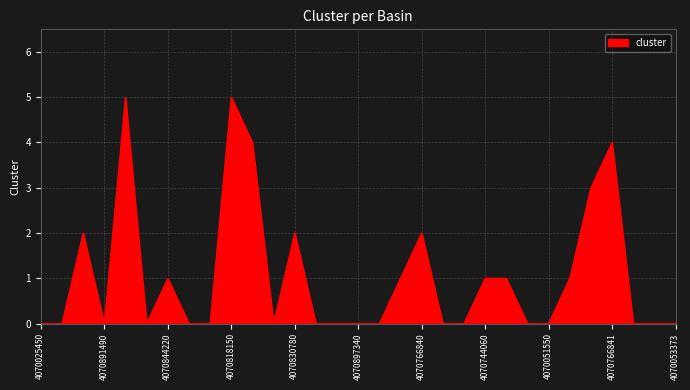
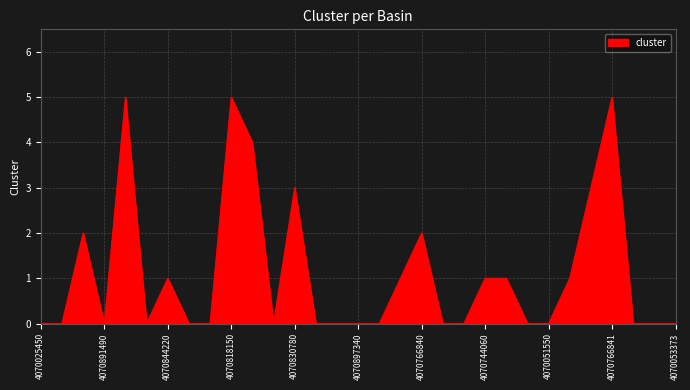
4070830780: 2 -> 3
4070766841: 4 -> 5
